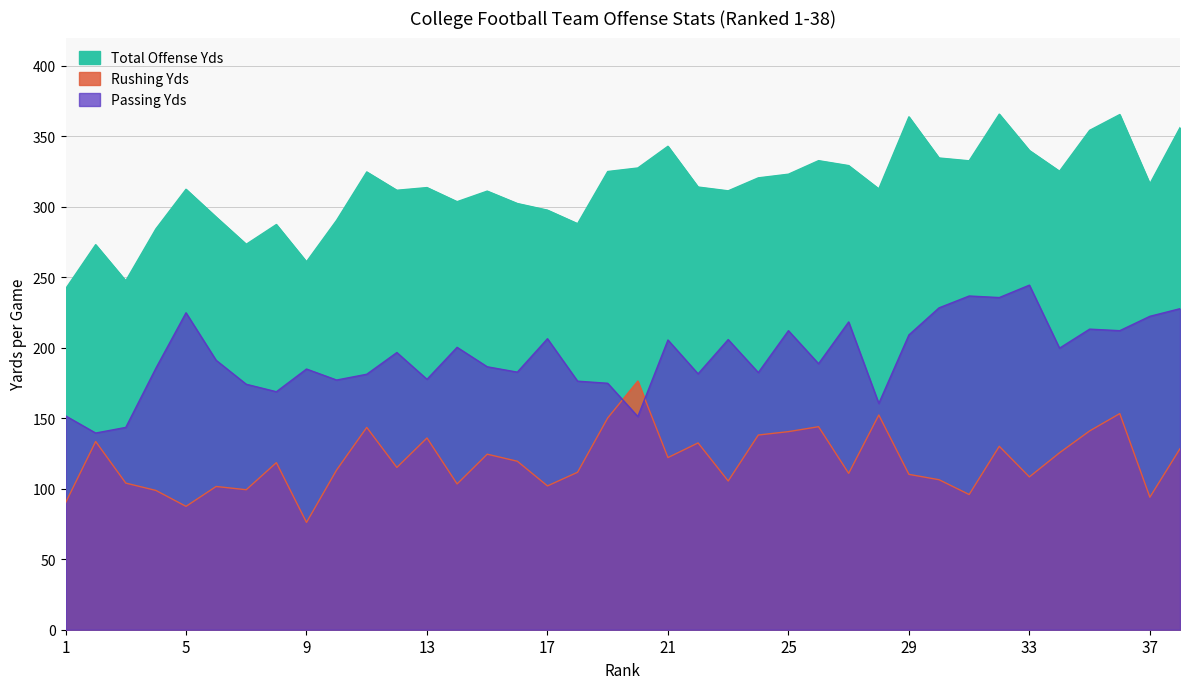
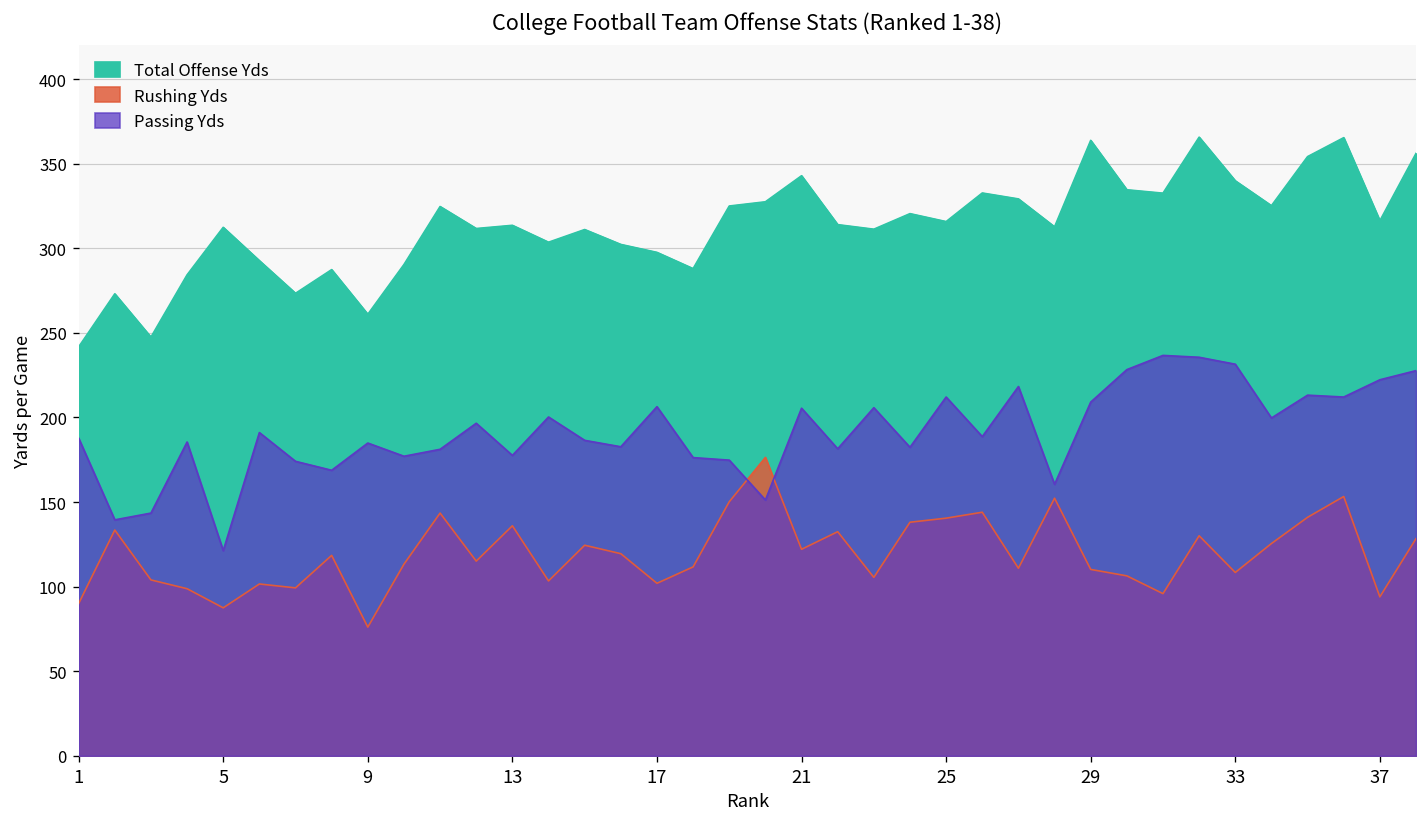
Passing Yds, 1: 152 -> 188
Passing Yds, 5: 225 -> 121
Total Offense Yds, 25: 323 -> 316
Passing Yds, 33: 244 -> 232
